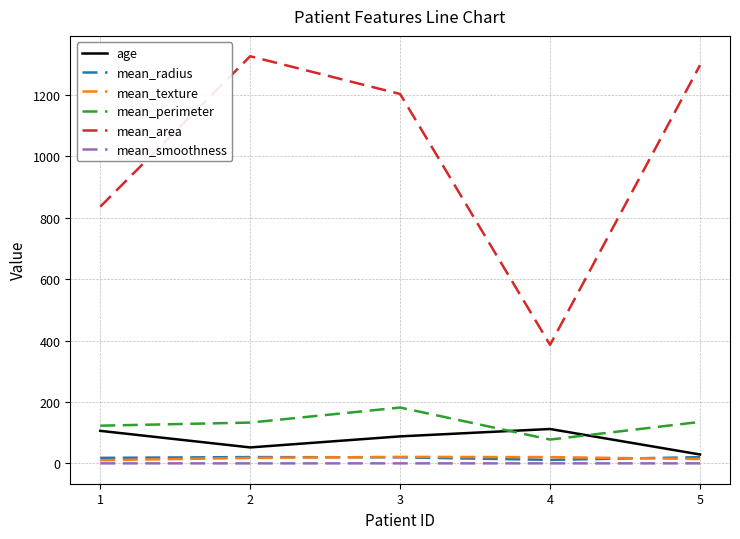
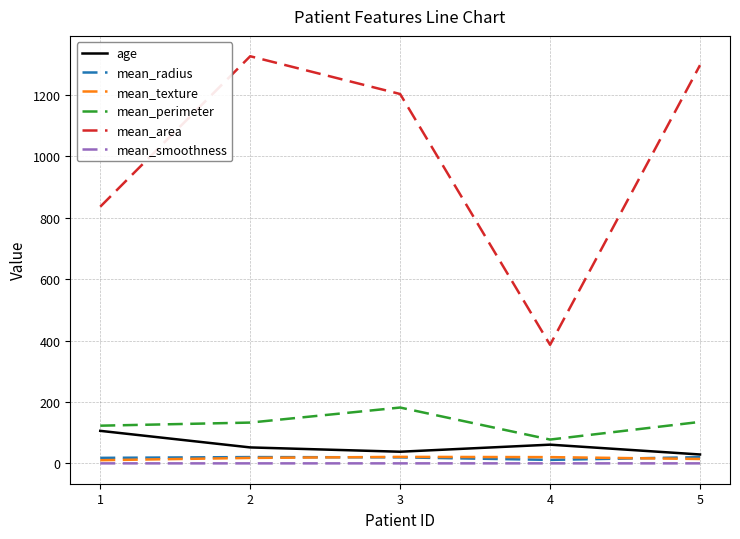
age, 3: 90 -> 40
age, 4: 110 -> 60
